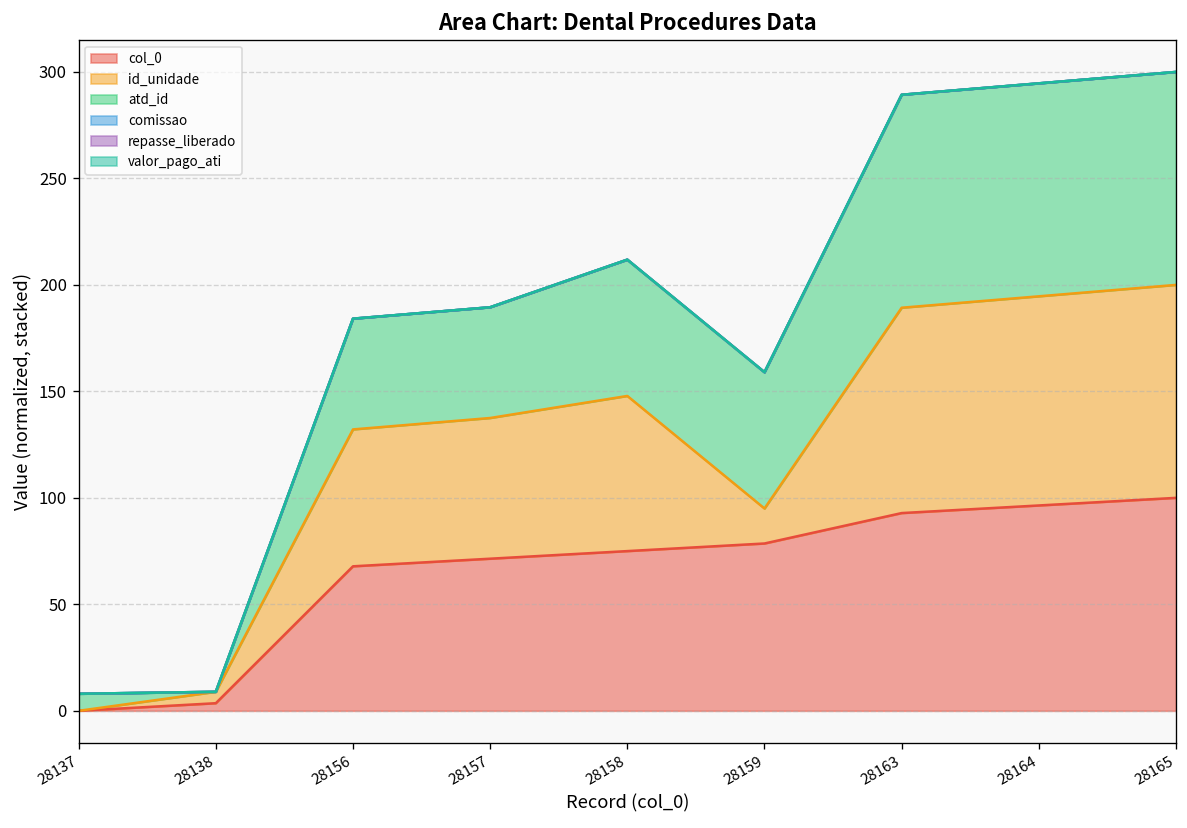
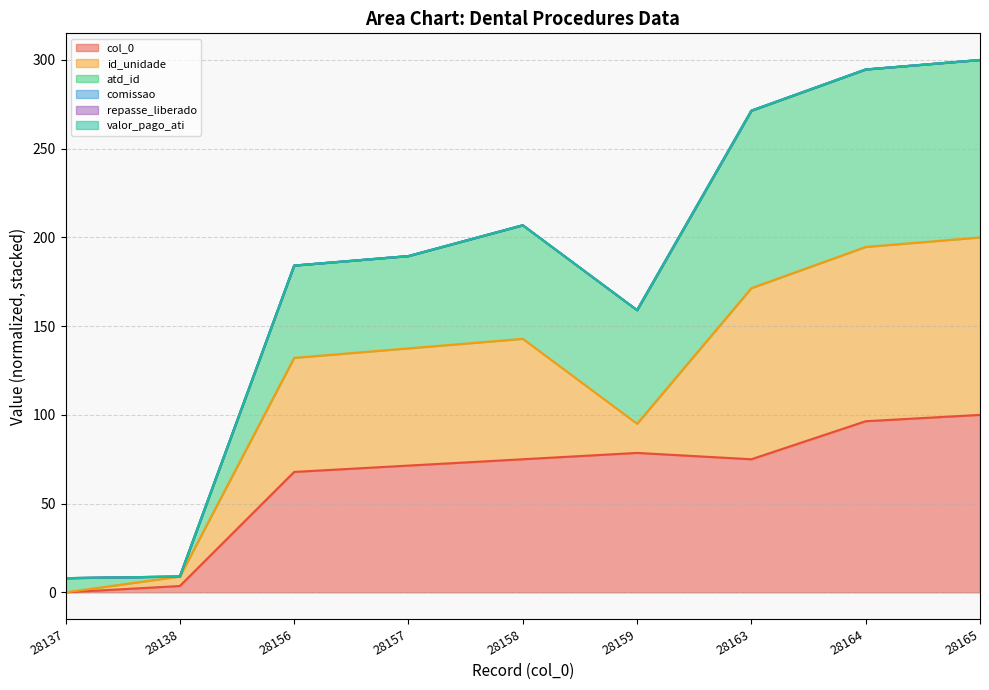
id_unidade, 28158: 73 -> 68
col_0, 28163: 93 -> 75
